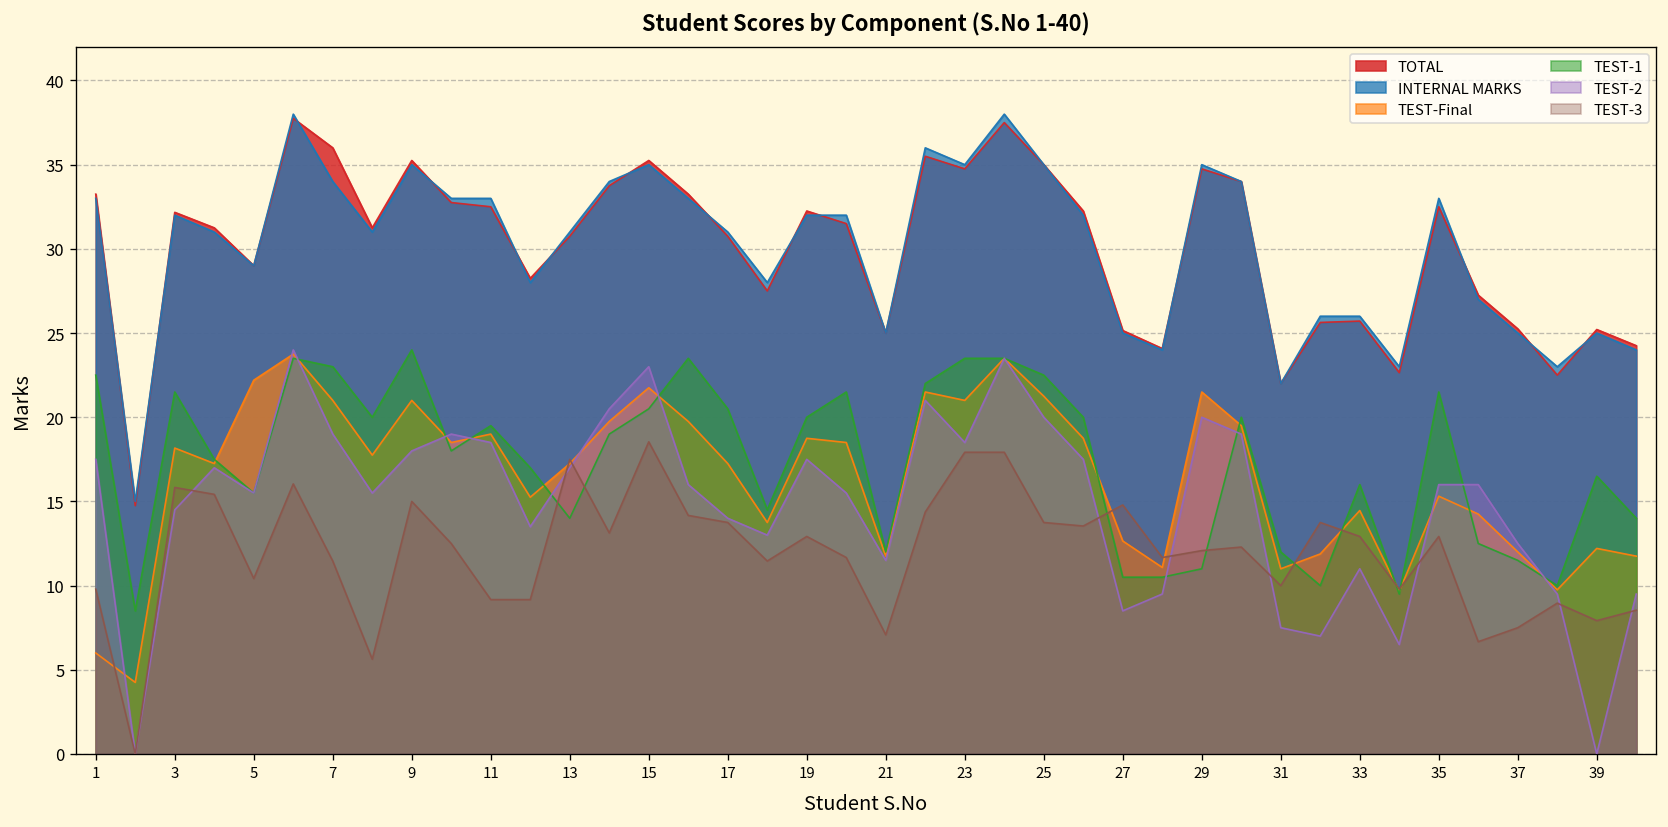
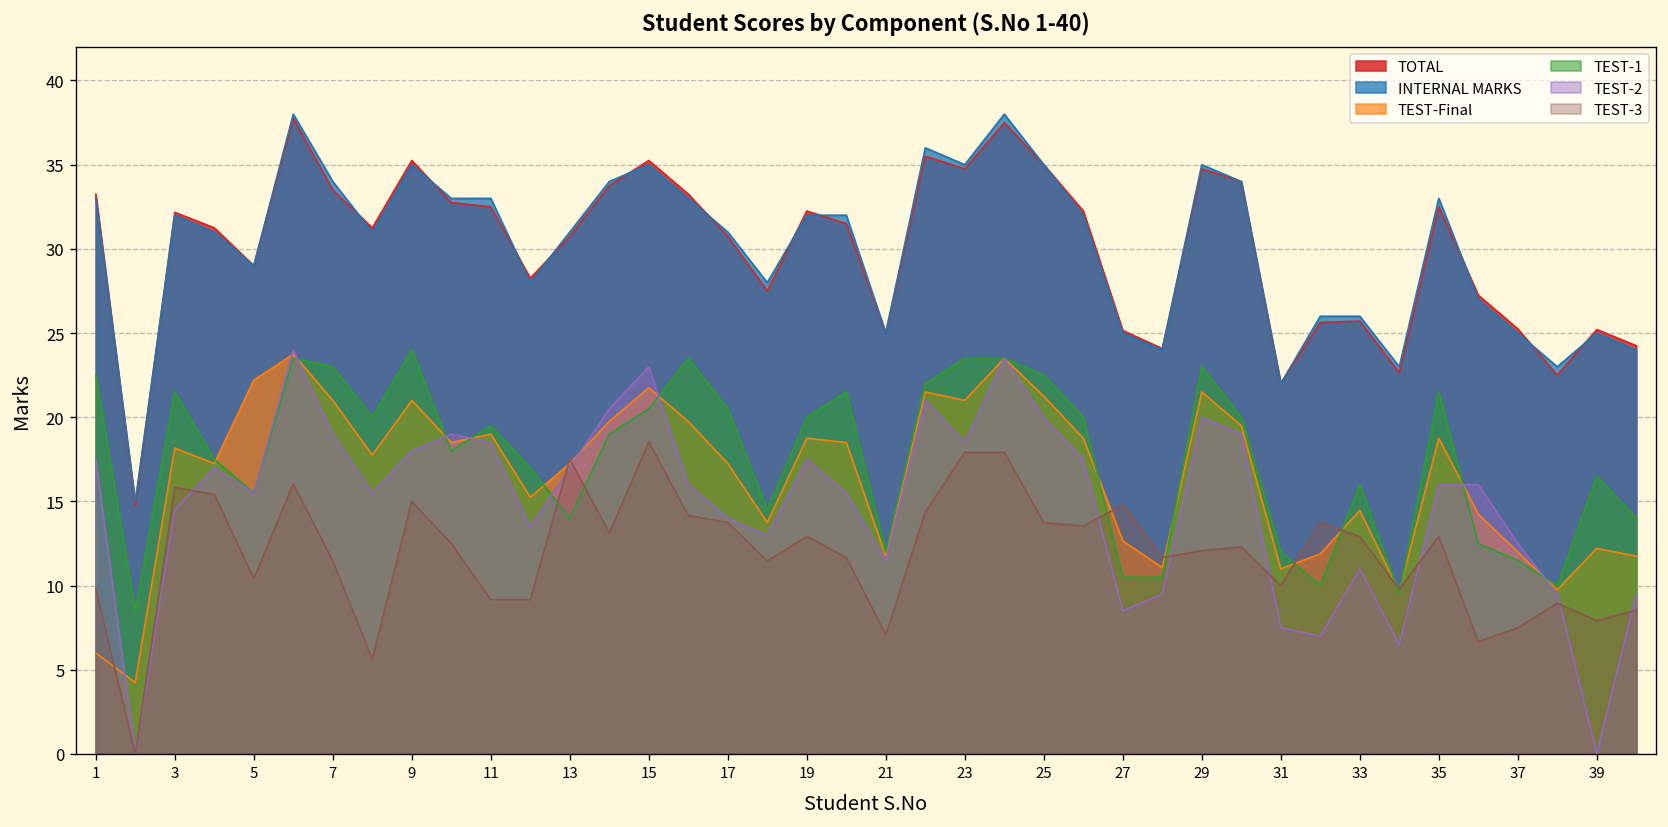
TOTAL, 7: 36.0 -> 33.5
TEST-1, 29: 11 -> 23
TEST-Final, 35: 15.3 -> 18.8
